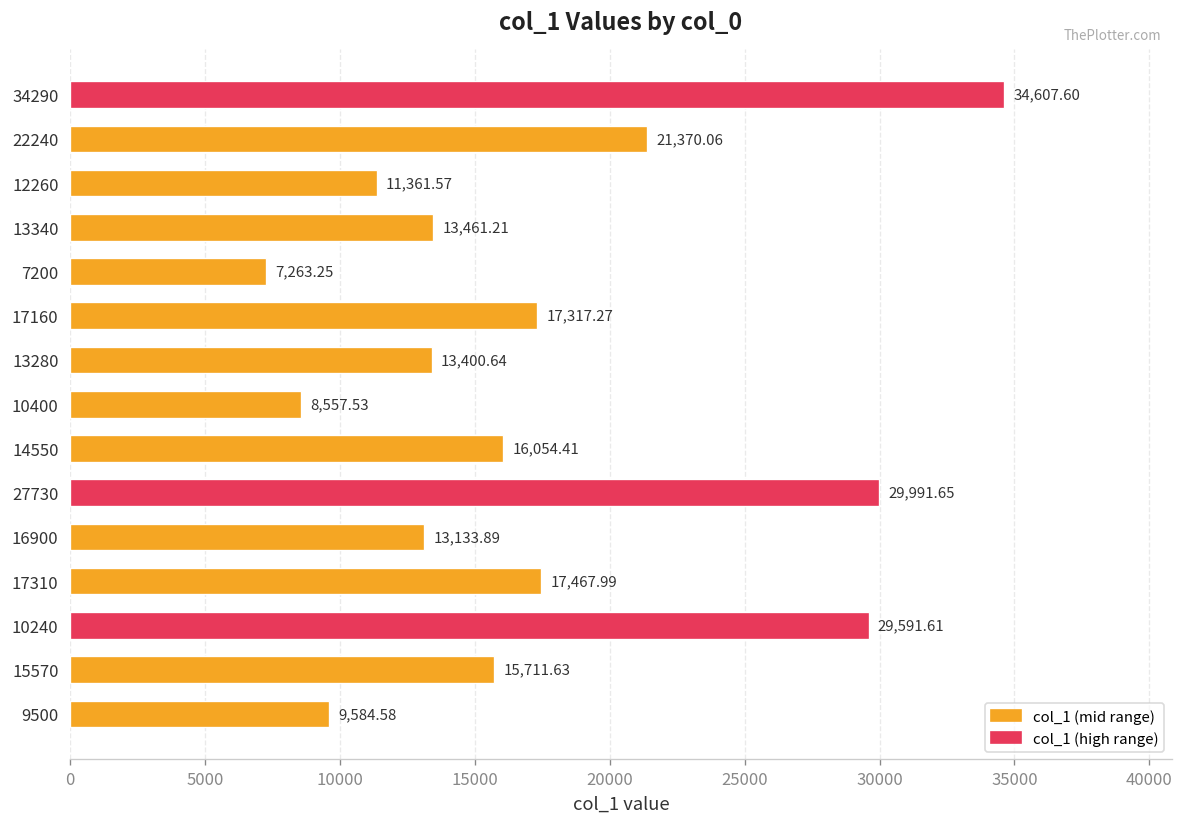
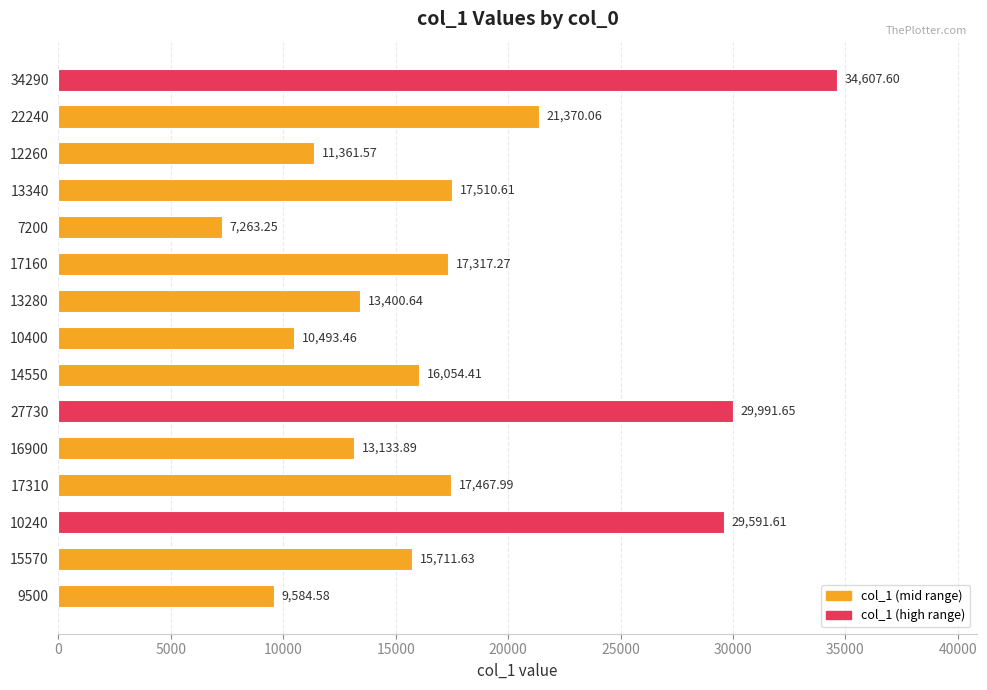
13340: 13,461.21 -> 17,510.61
10400: 8,557.53 -> 10,493.46
